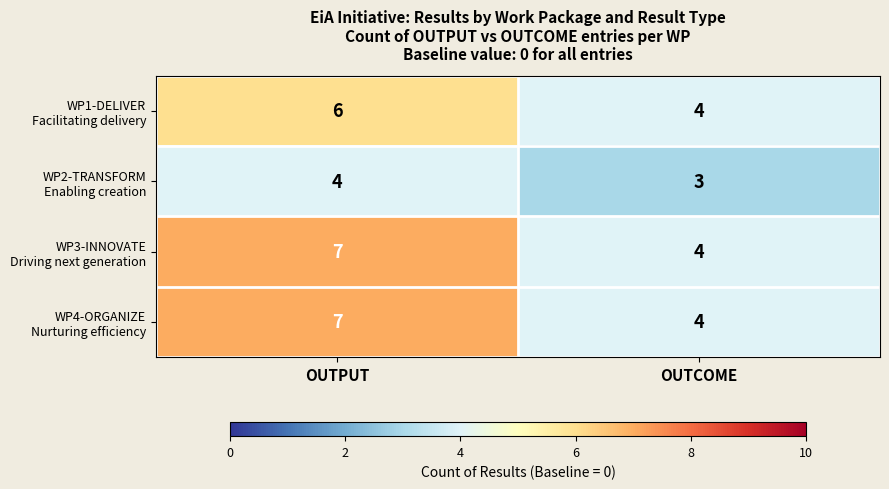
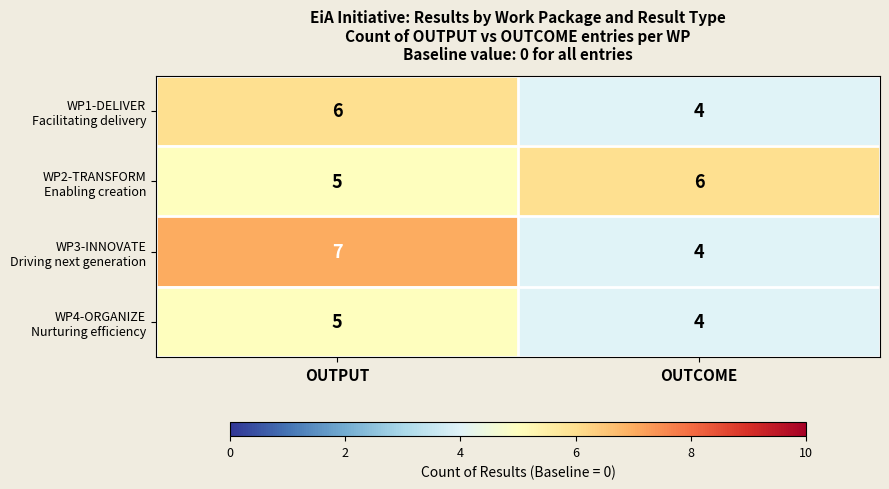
WP2-TRANSFORM Enabling creation, OUTPUT: 4 -> 5
WP2-TRANSFORM Enabling creation, OUTCOME: 3 -> 6
WP4-ORGANIZE Nurturing efficiency, OUTPUT: 7 -> 5
